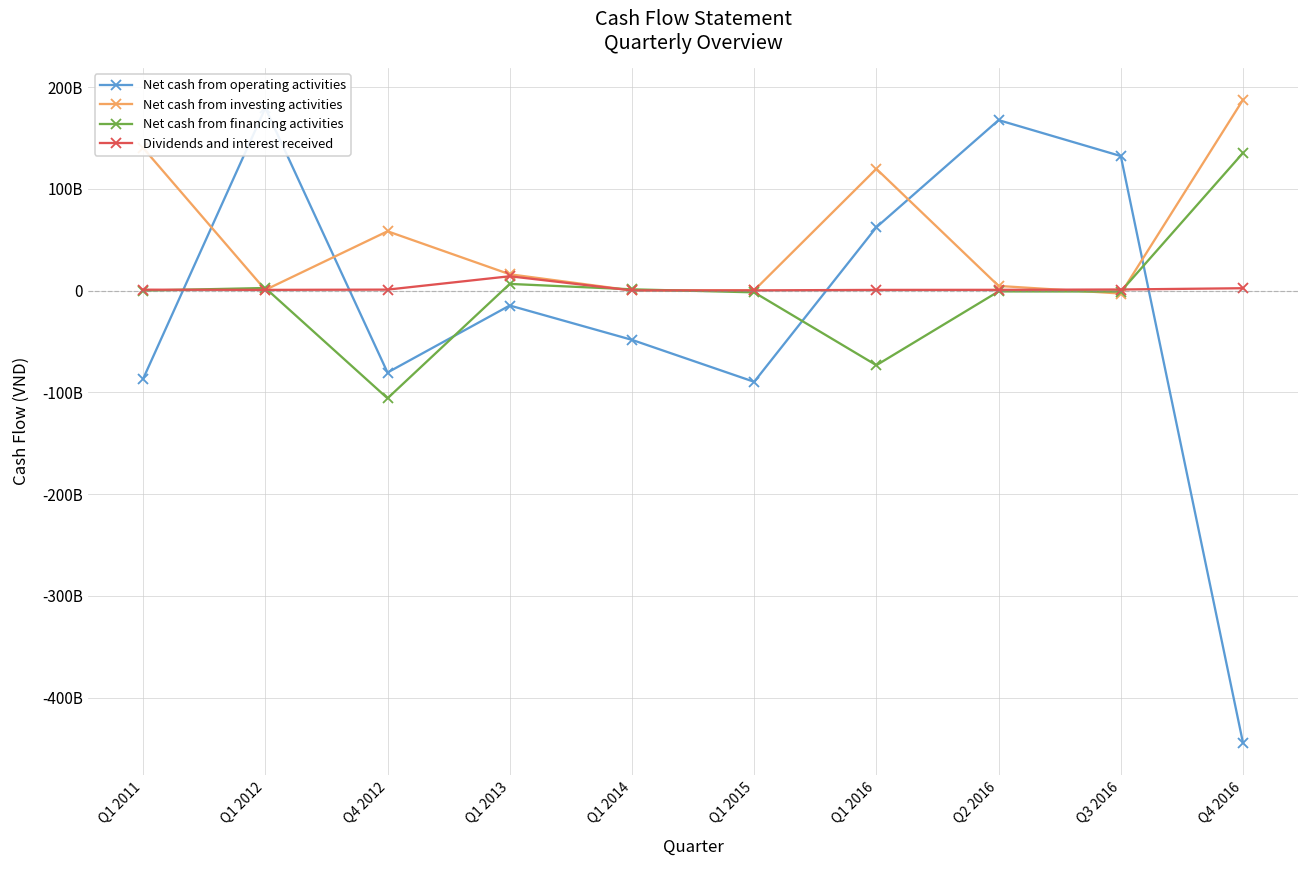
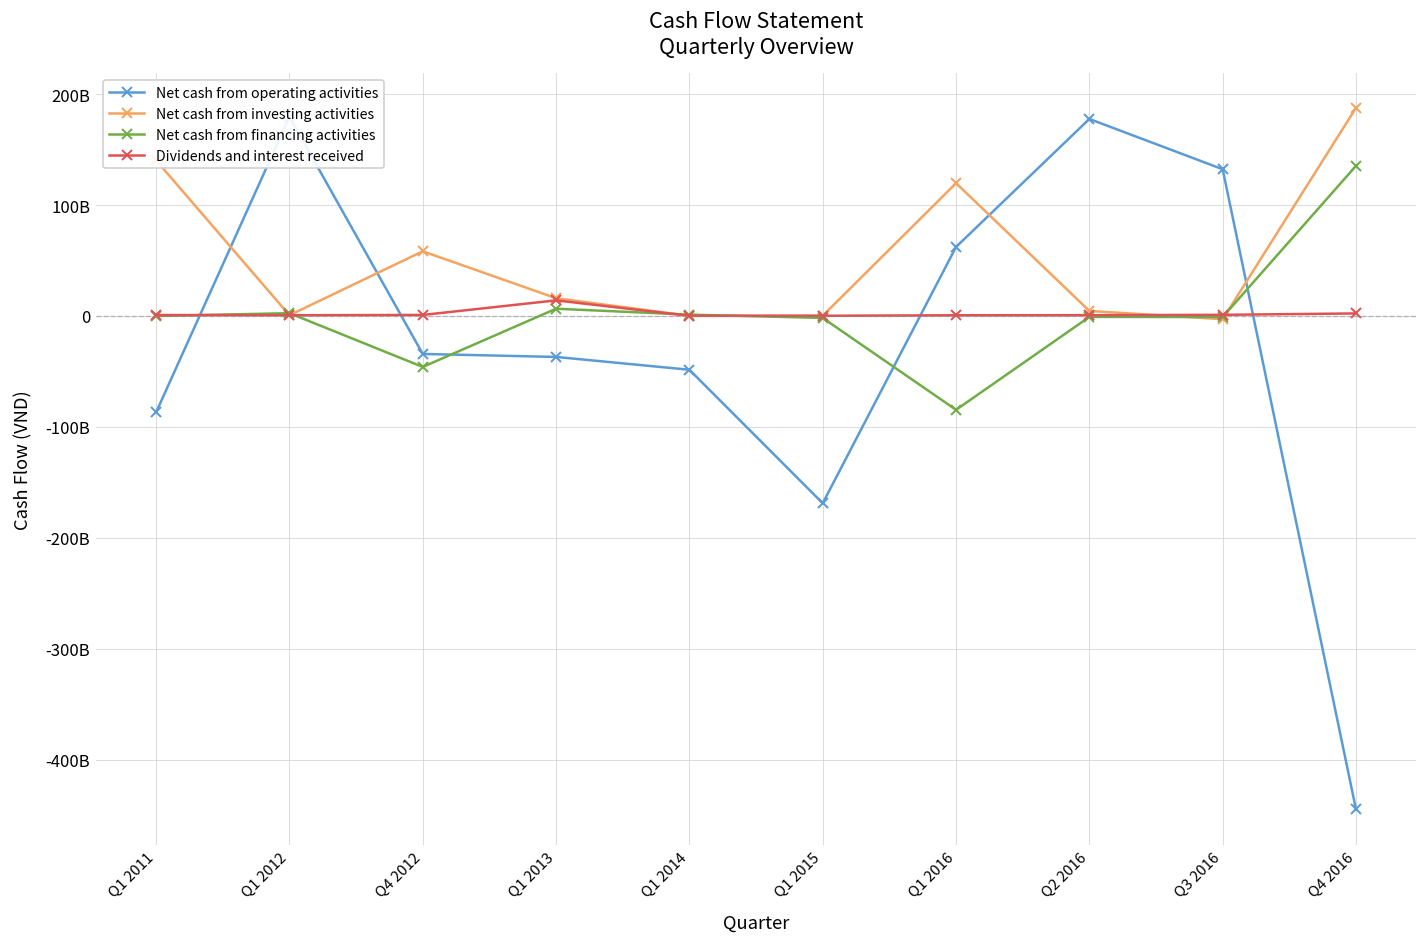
Net cash from operating activities, Q4 2012: -80000000000 -> -30000000000
Net cash from financing activities, Q4 2012: -110000000000 -> -50000000000
Net cash from operating activities, Q1 2013: -10000000000 -> -40000000000
Net cash from operating activities, Q1 2015: -90000000000 -> -170000000000
Net cash from financing activities, Q1 2016: -70000000000 -> -80000000000
Net cash from operating activities, Q2 2016: 170000000000 -> 180000000000
